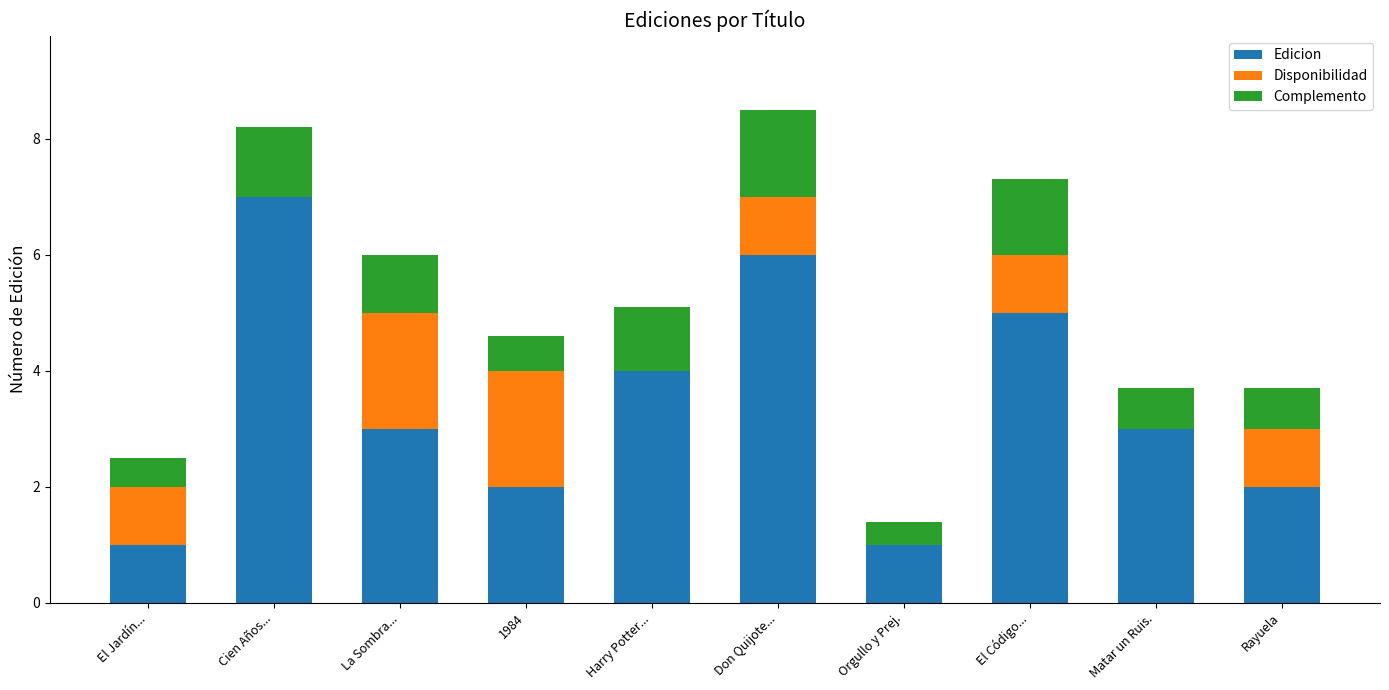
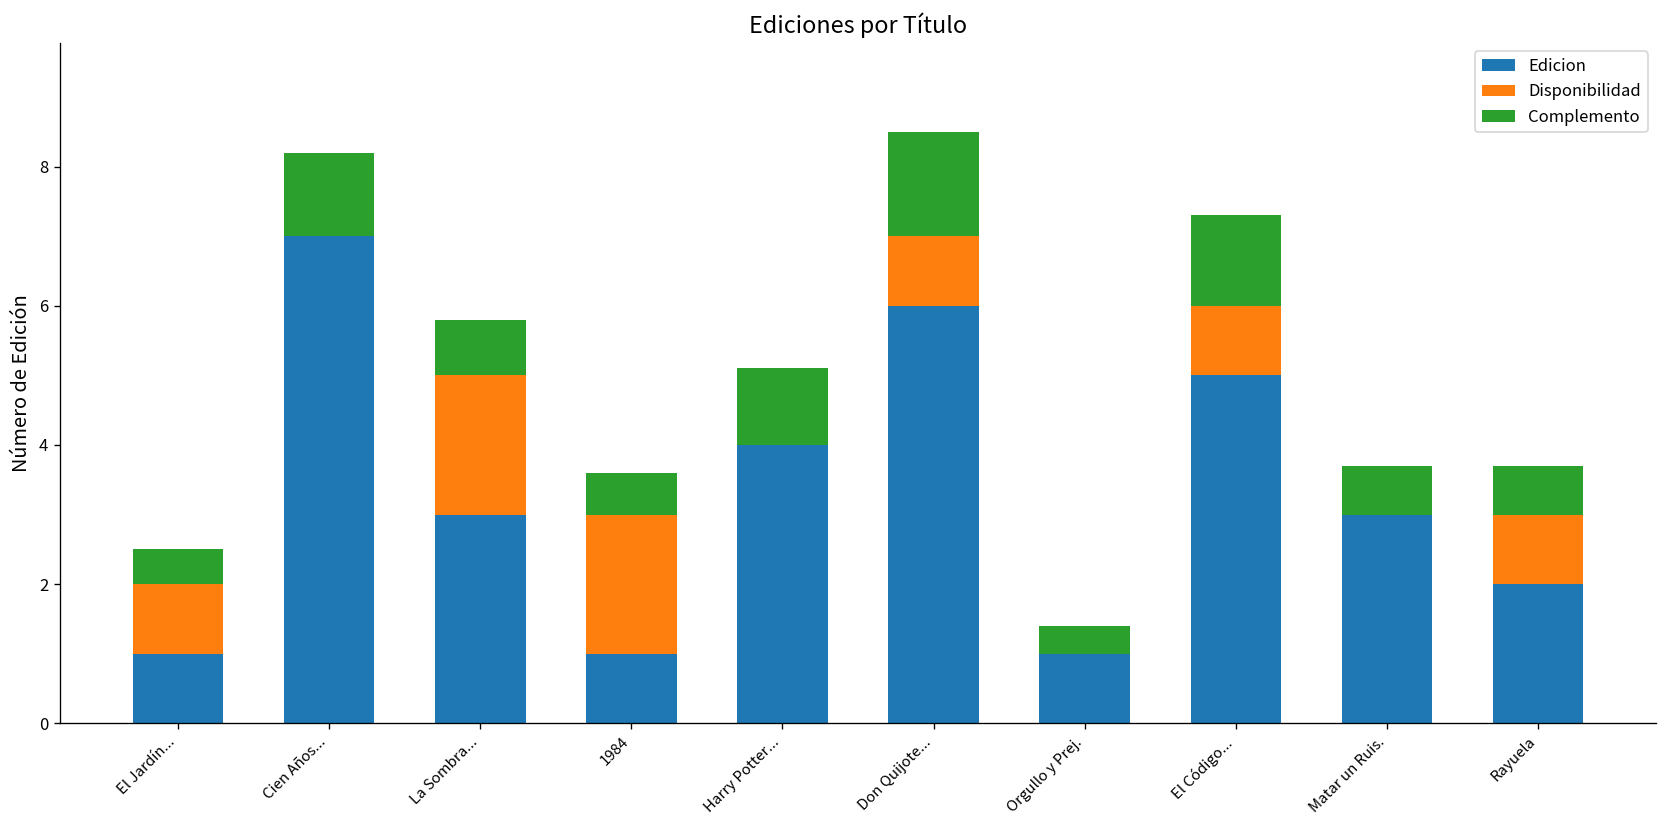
Complemento, La Sombra...: 1.0 -> 0.8
Edicion, 1984: 2 -> 1
